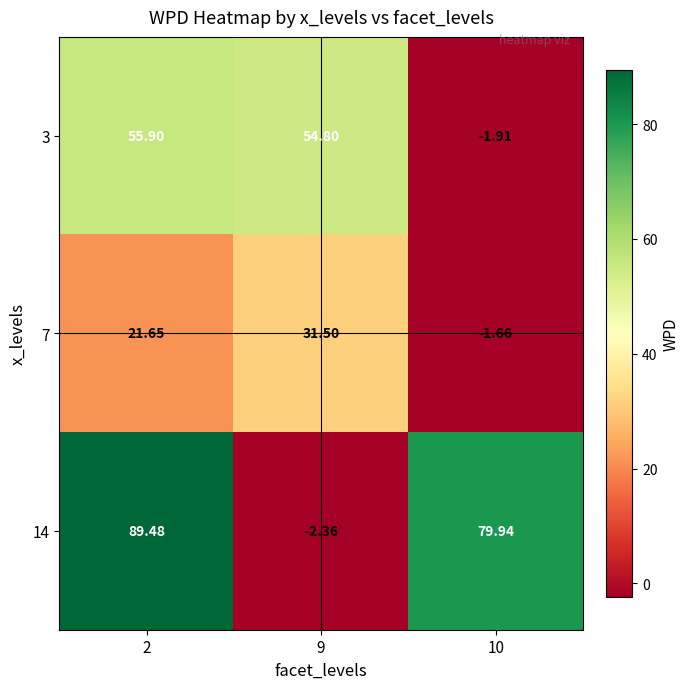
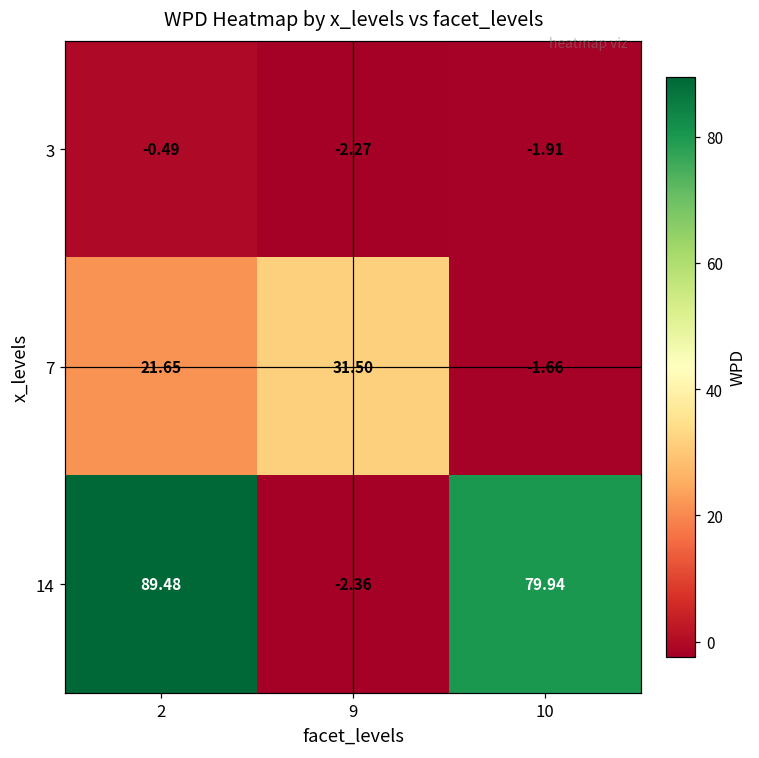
3, 2: 55.90 -> -0.49
3, 9: 54.80 -> -2.27
